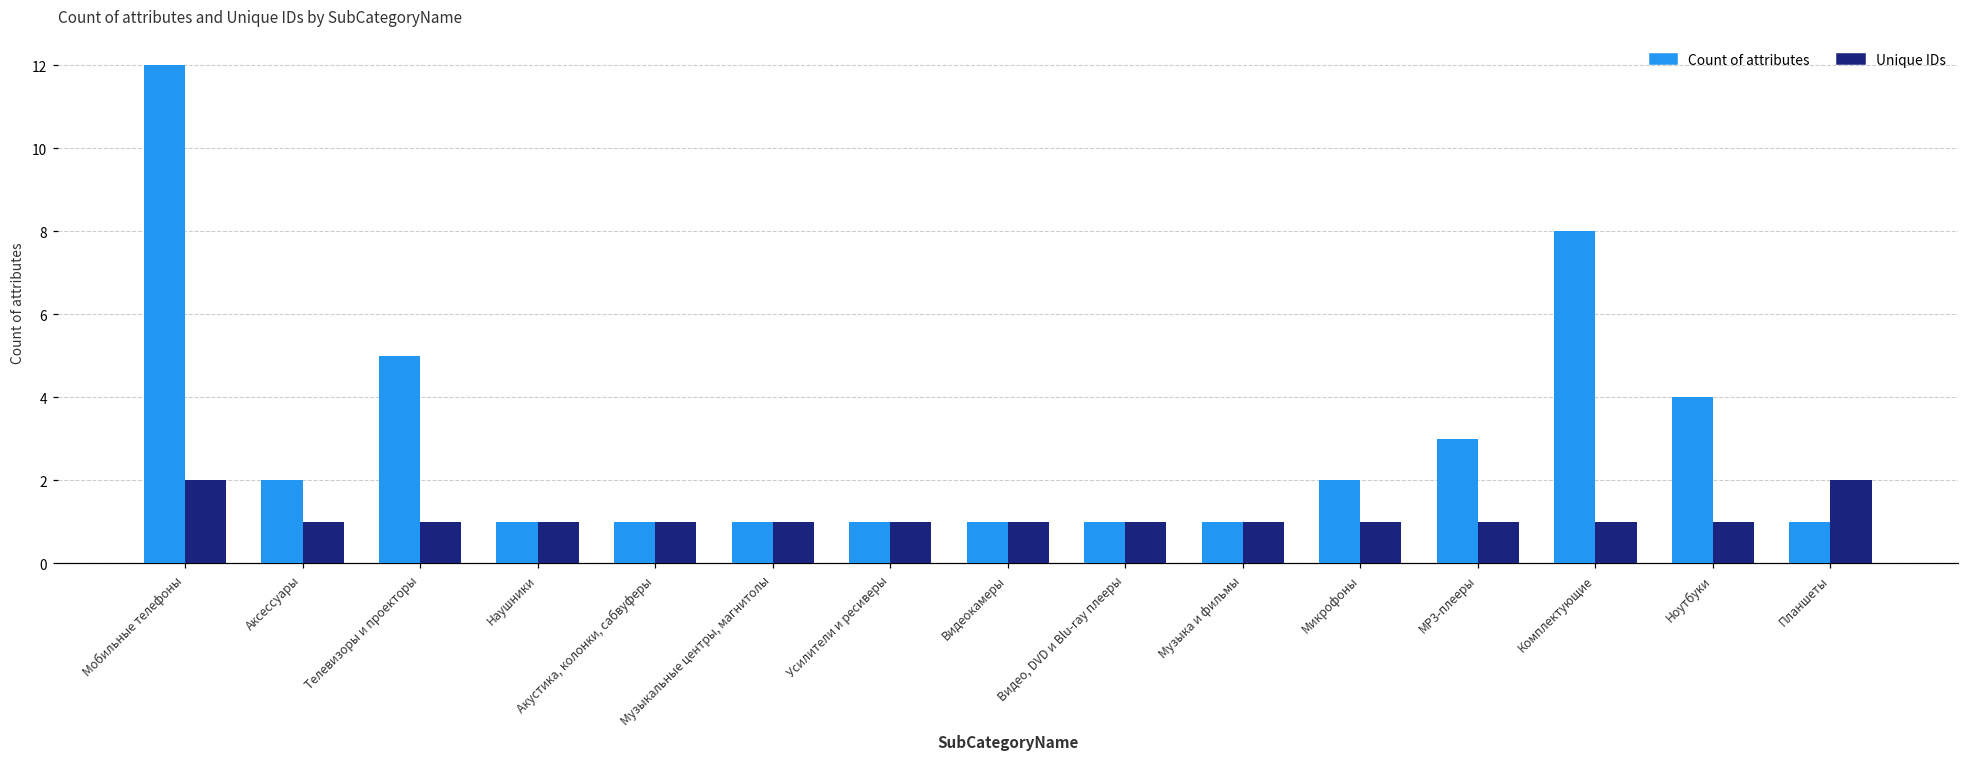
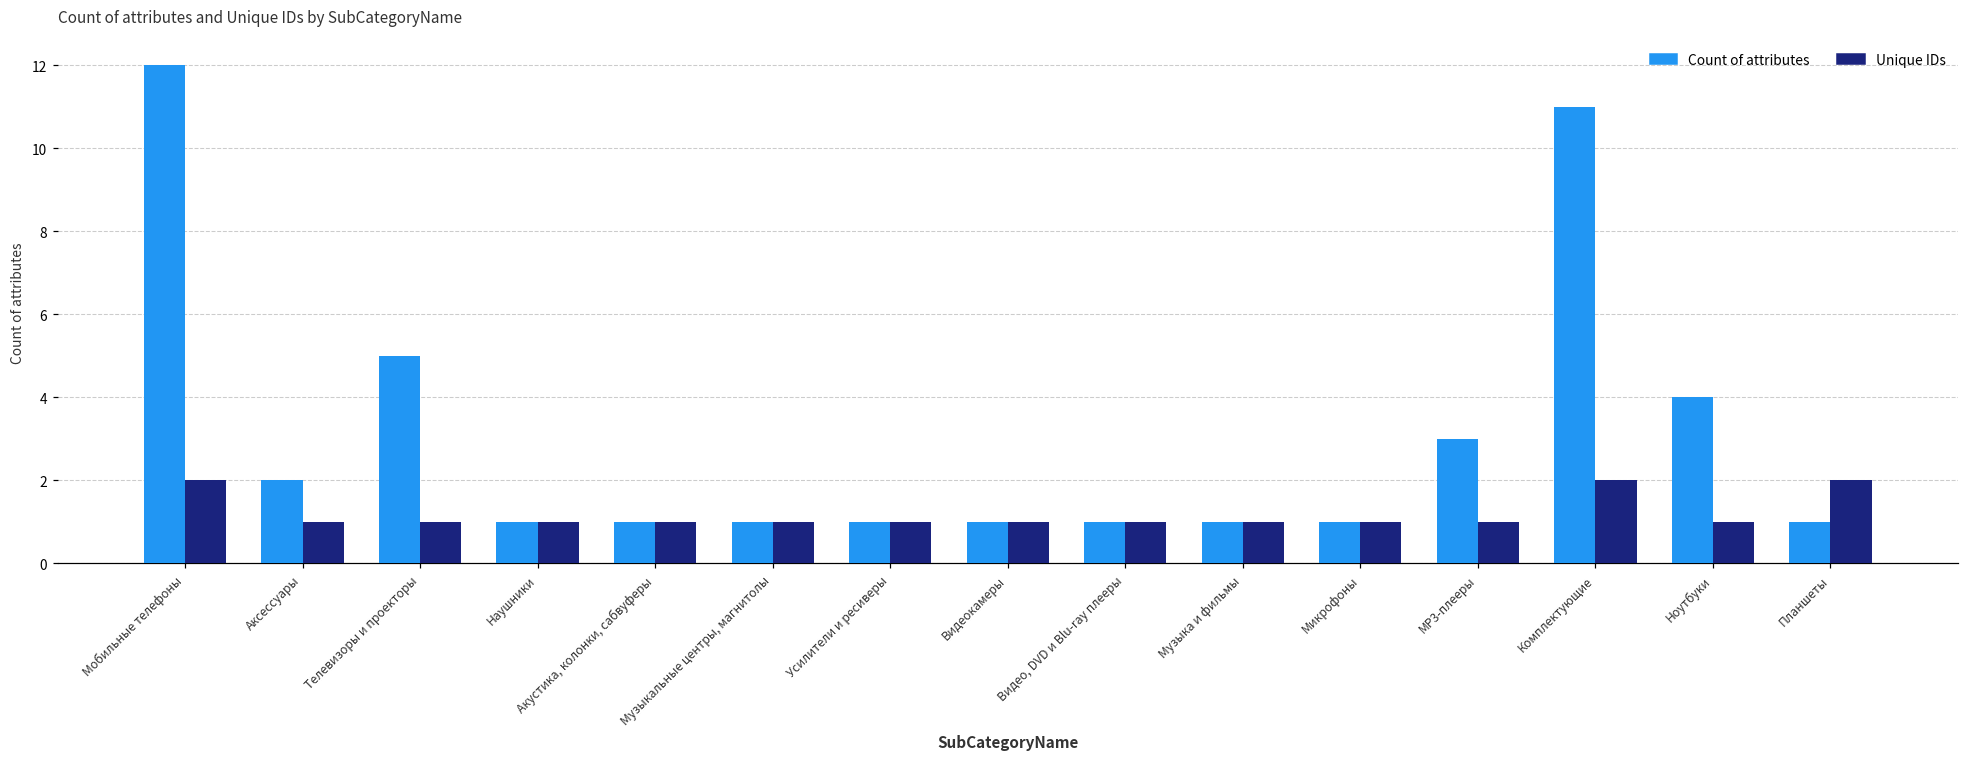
Count of attributes, Микрофоны: 2 -> 1
Count of attributes, Комплектующие: 8 -> 11
Unique IDs, Комплектующие: 1 -> 2
